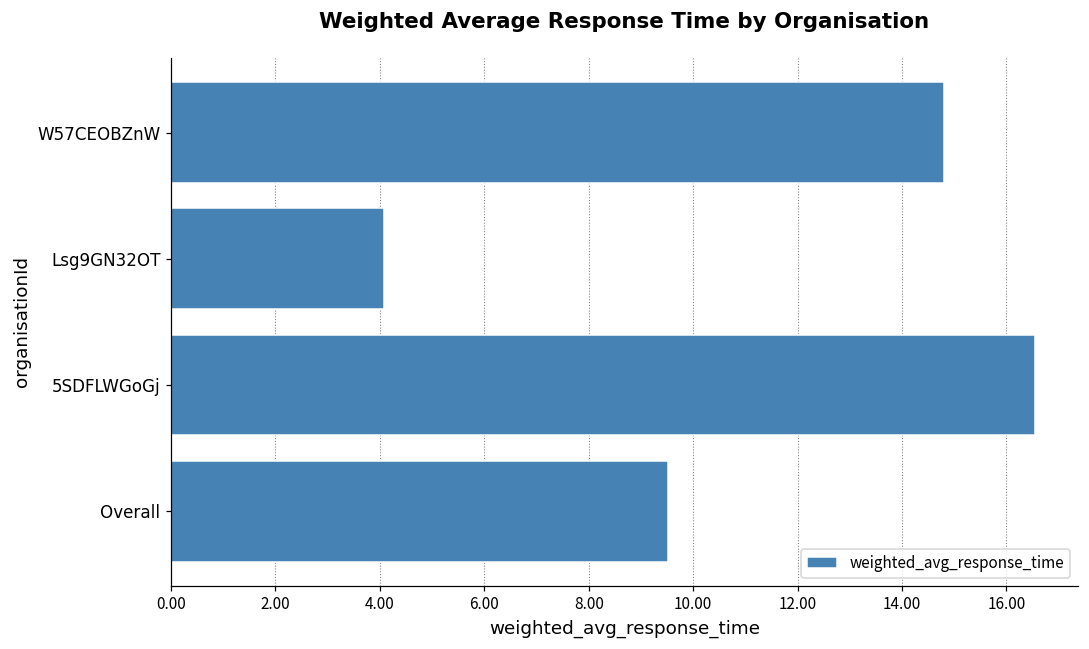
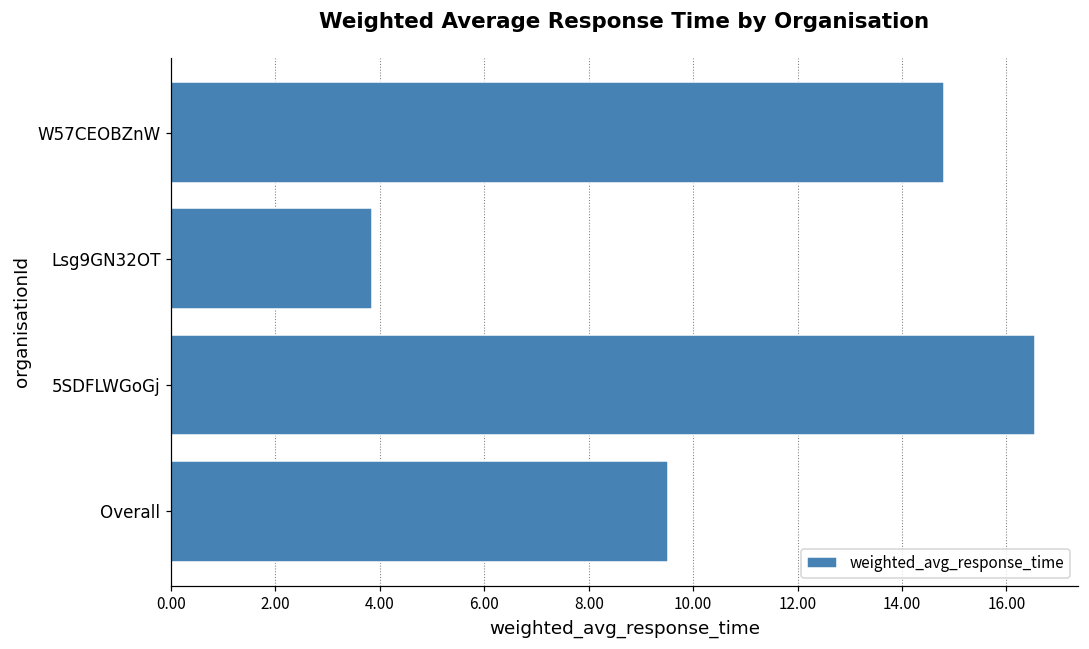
Lsg9GN32OT: 4.1 -> 3.9
